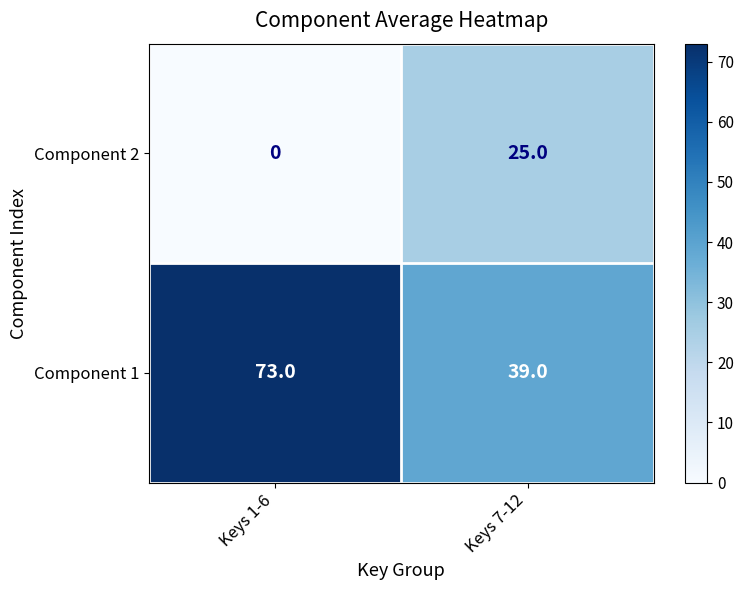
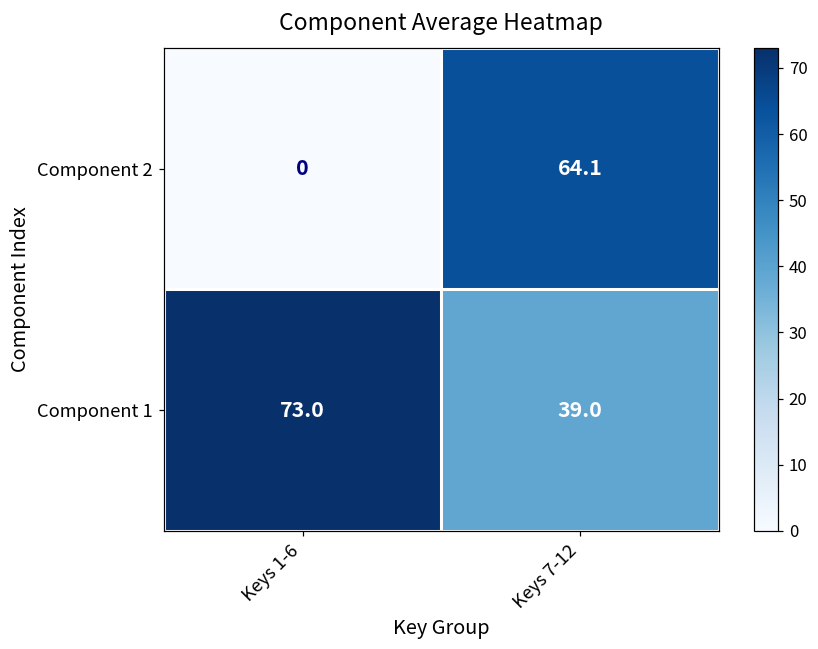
Component 2, Keys 7-12: 25.0 -> 64.1
